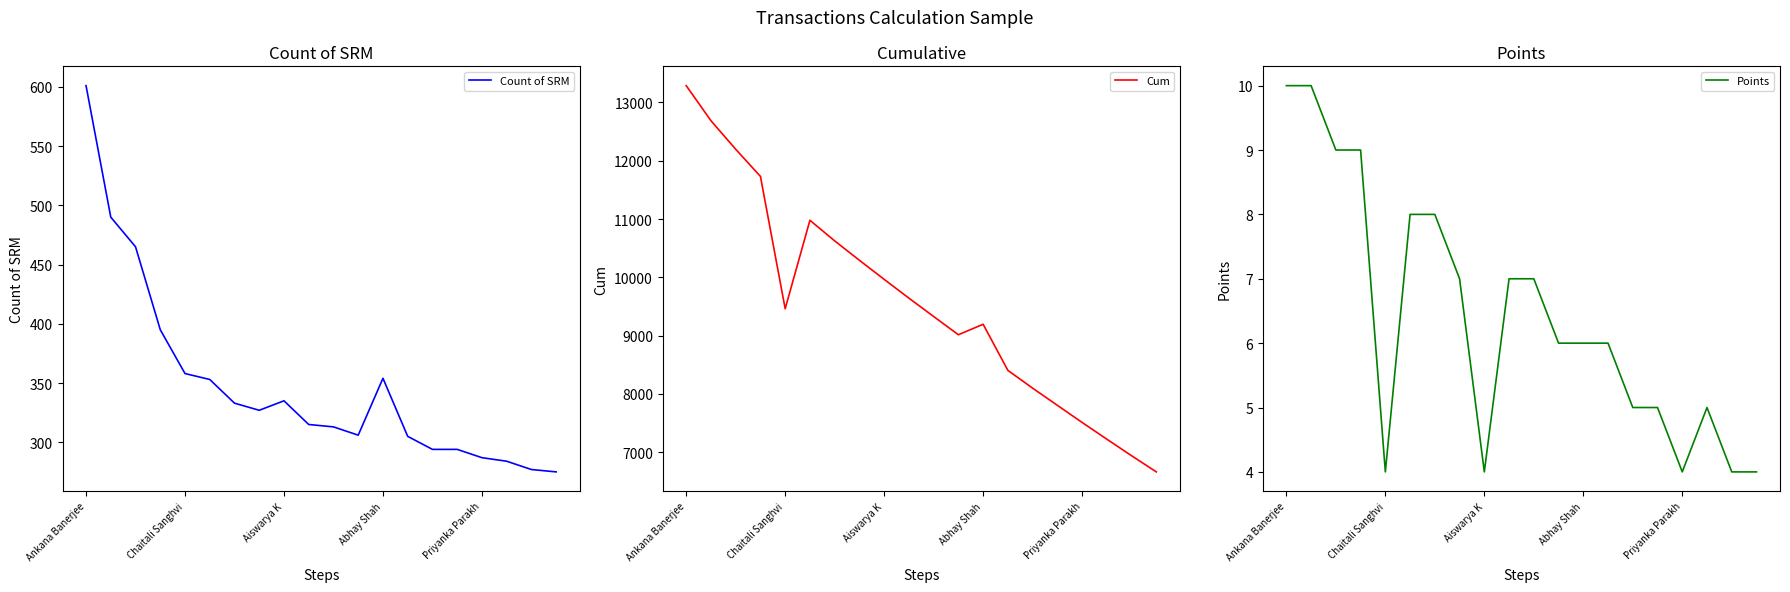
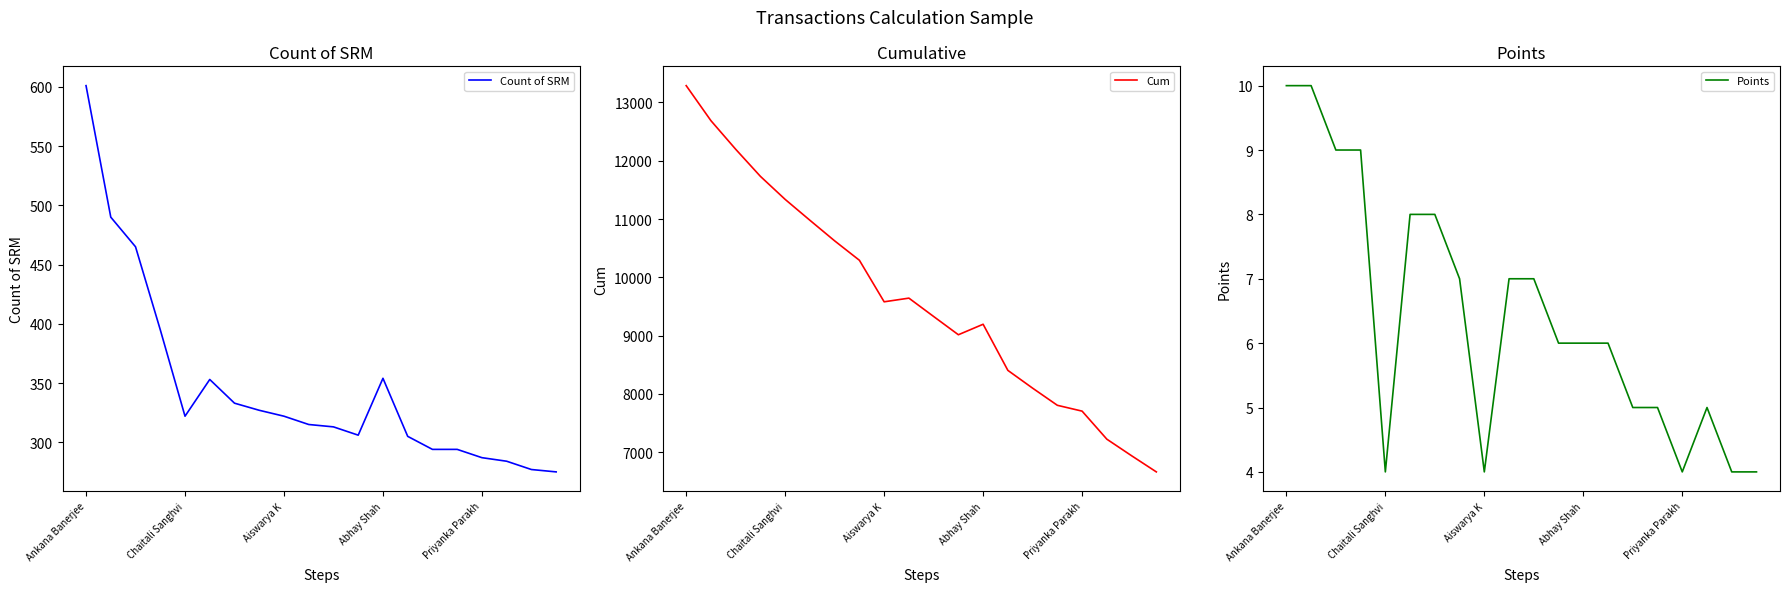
Count of SRM, Chaitali Sanghvi: 358 -> 322
Count of SRM, Aiswarya K: 335 -> 322
Cumulative, Chaitali Sanghvi: 9500 -> 11300
Cumulative, Aiswarya K: 10000 -> 9600
Cumulative, Priyanka Parakh: 7500 -> 7700
